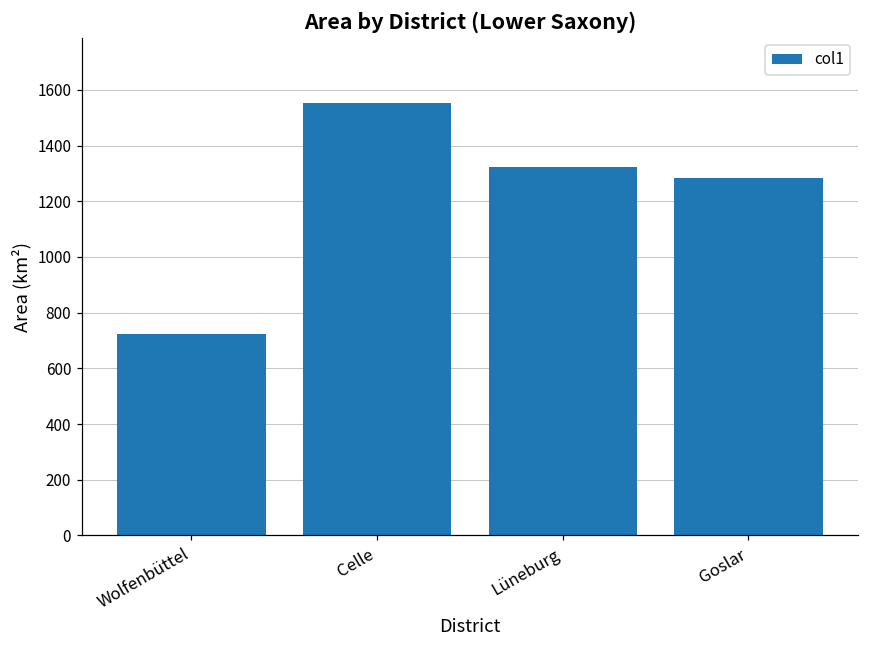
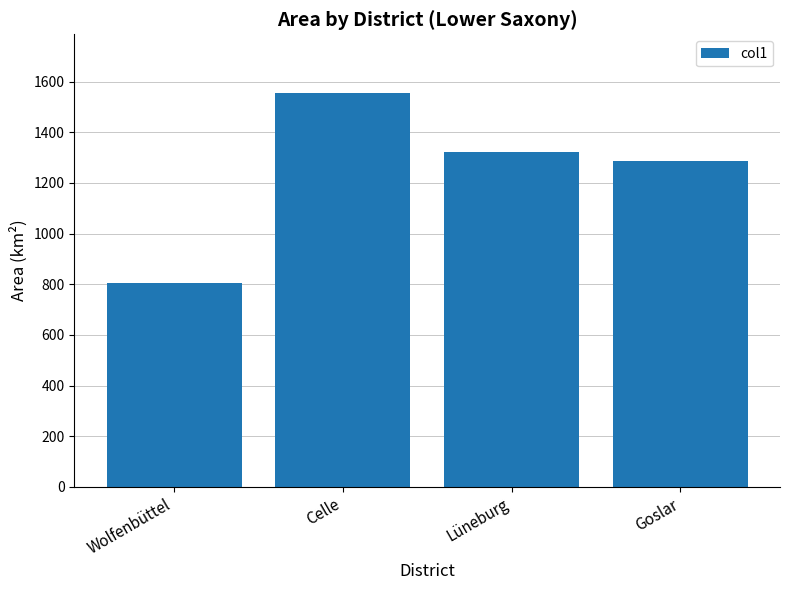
Wolfenbüttel: 720 -> 800
